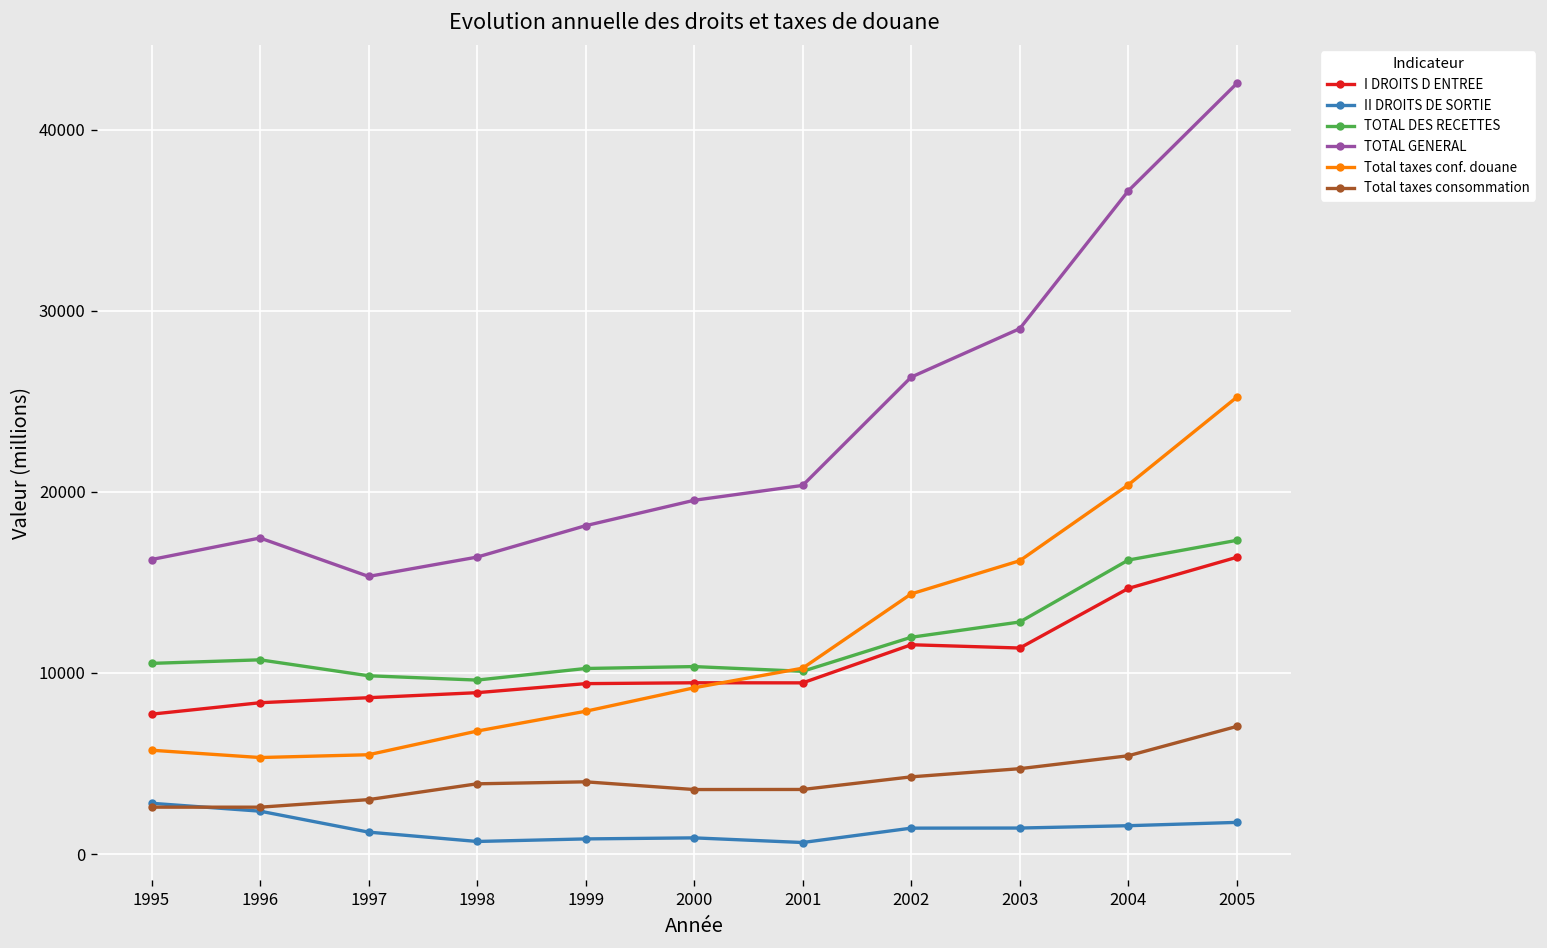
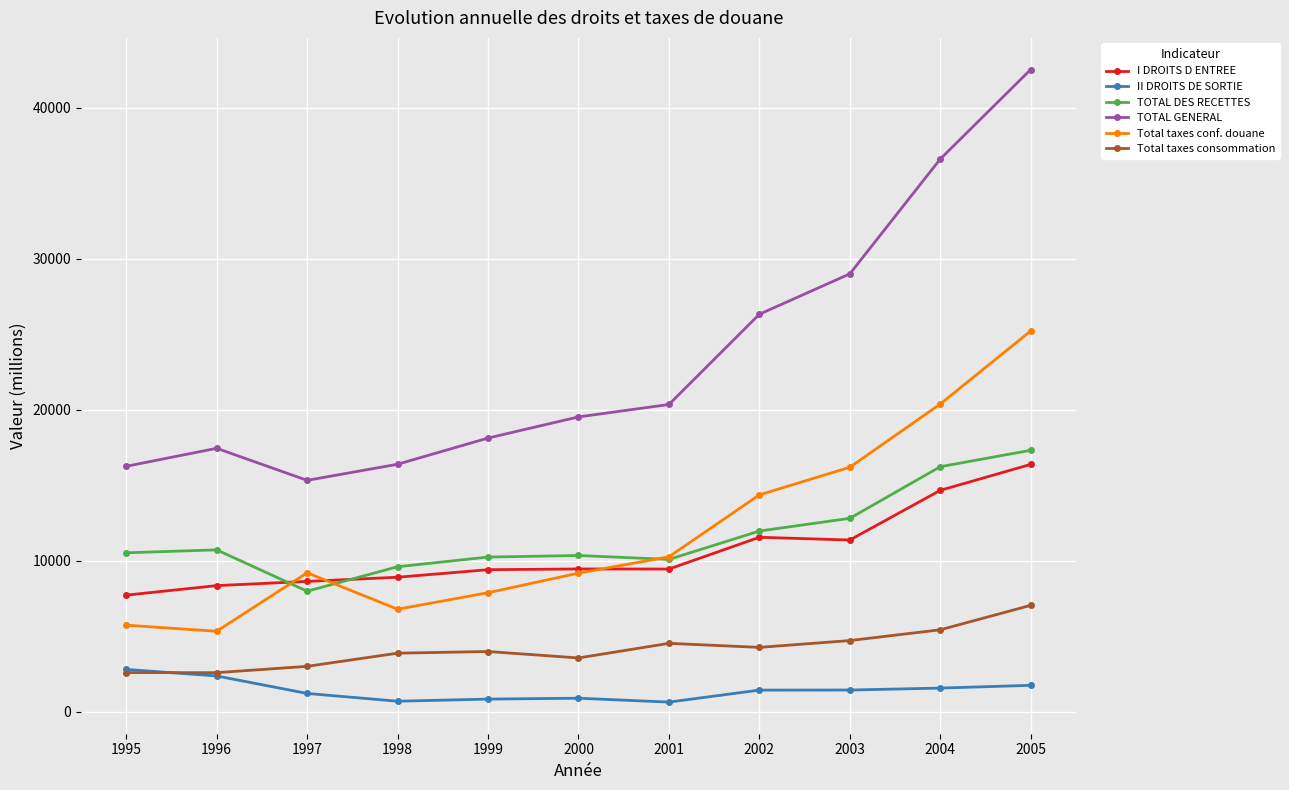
TOTAL DES RECETTES, 1997: 9800 -> 8000
Total taxes conf. douane, 1997: 5500 -> 9200
Total taxes consommation, 2001: 3600 -> 4500
